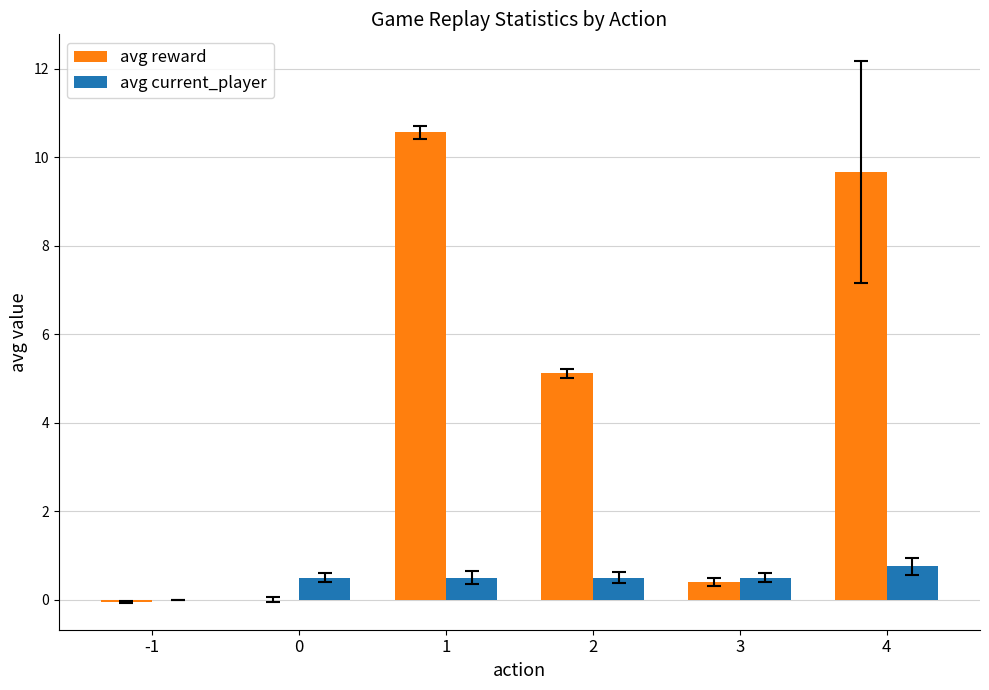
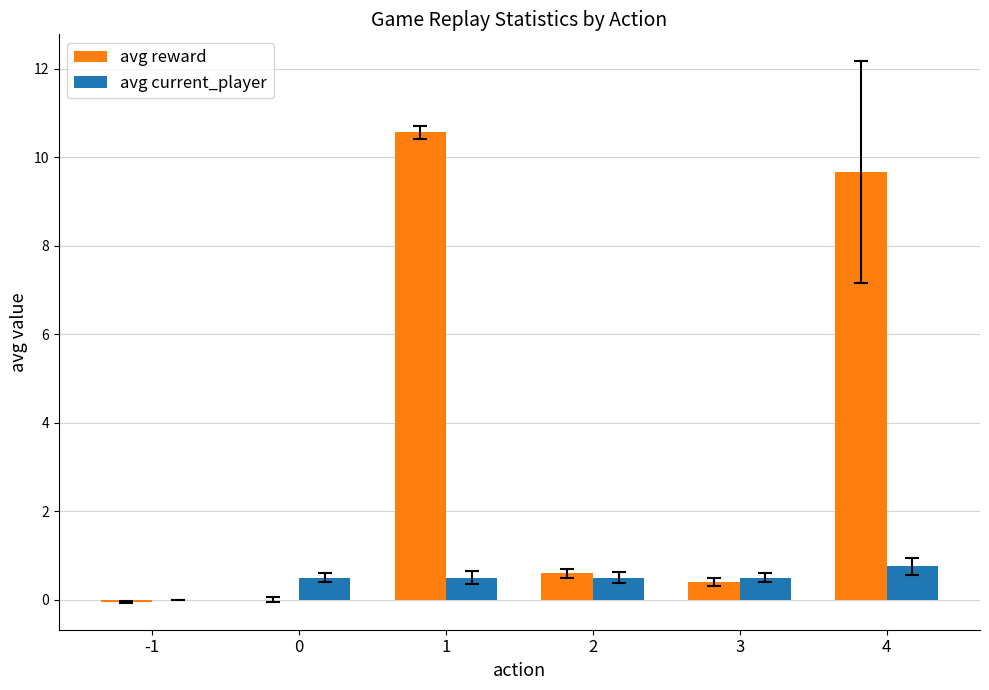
avg reward, 2: 5.1 -> 0.6
